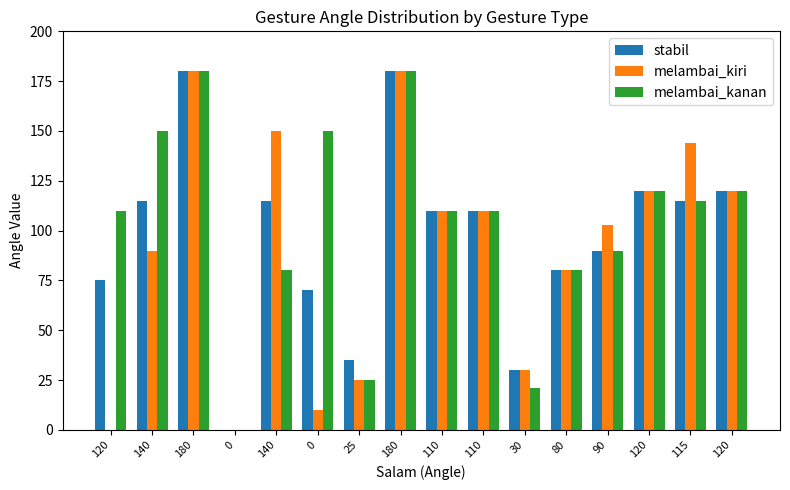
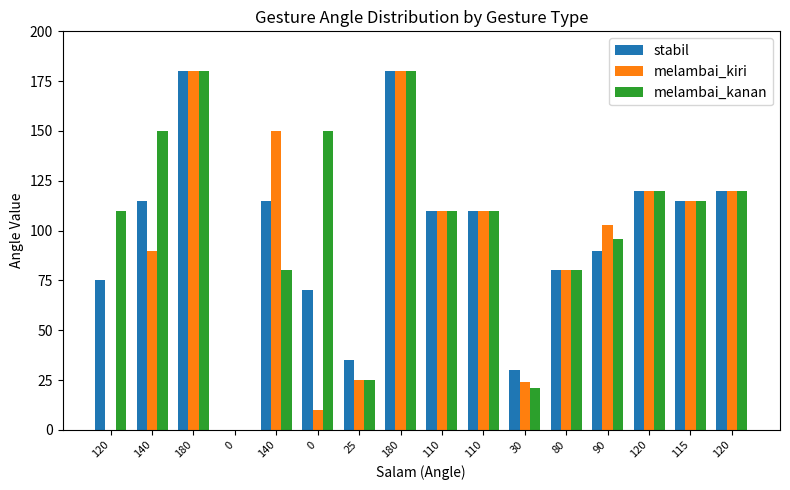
melambai_kiri, 30: 30 -> 24
melambai_kanan, 90: 90 -> 96
melambai_kiri, 115: 144 -> 115
